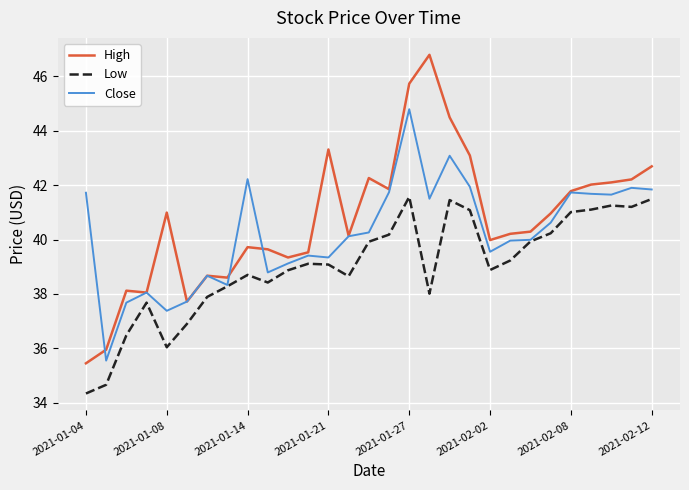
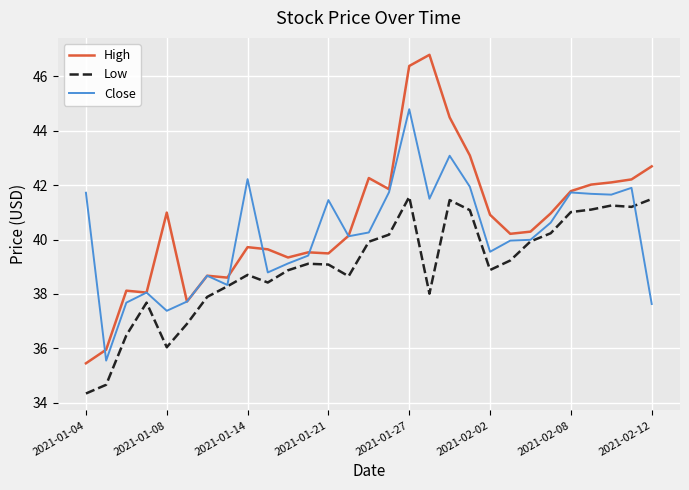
High, 2021-01-21: 43.3 -> 39.5
Close, 2021-01-21: 39.3 -> 41.5
High, 2021-01-27: 45.7 -> 46.4
High, 2021-02-02: 40.0 -> 40.9
Close, 2021-02-12: 41.8 -> 37.6
